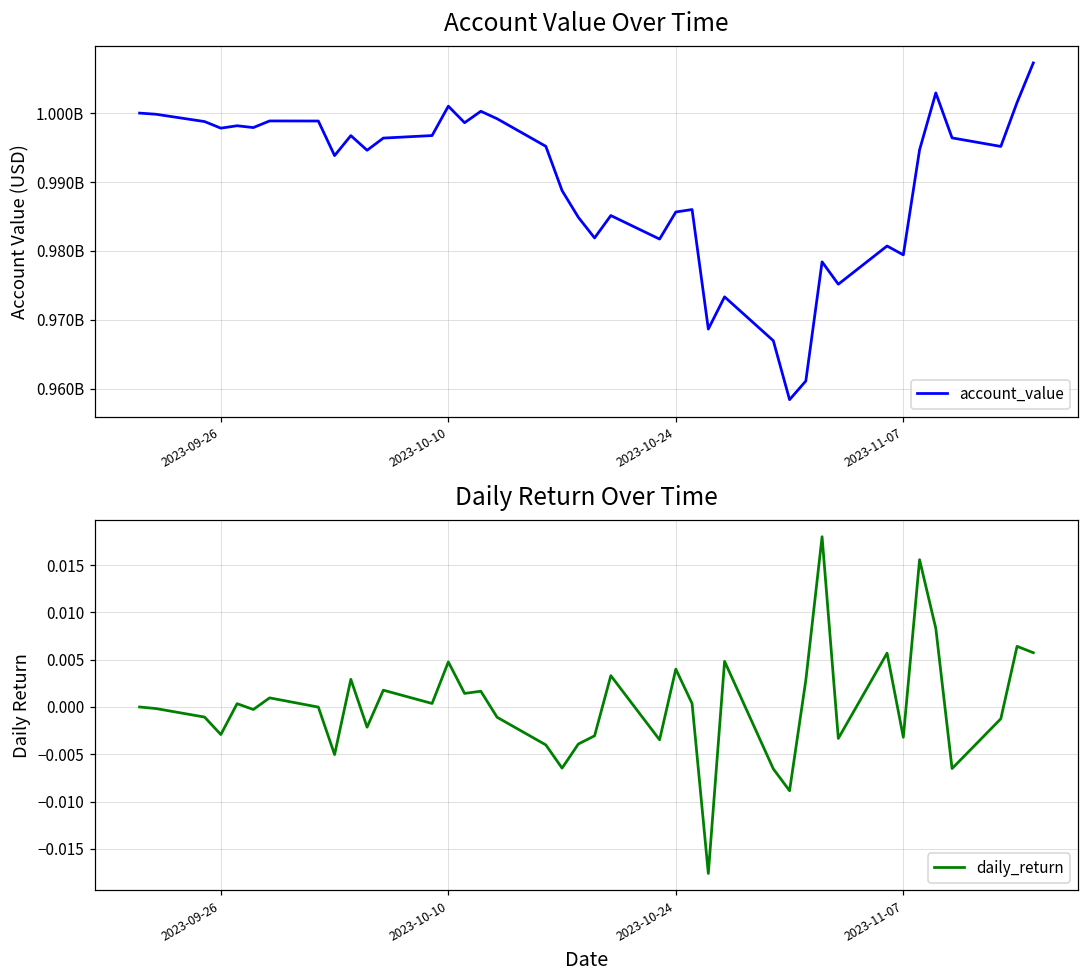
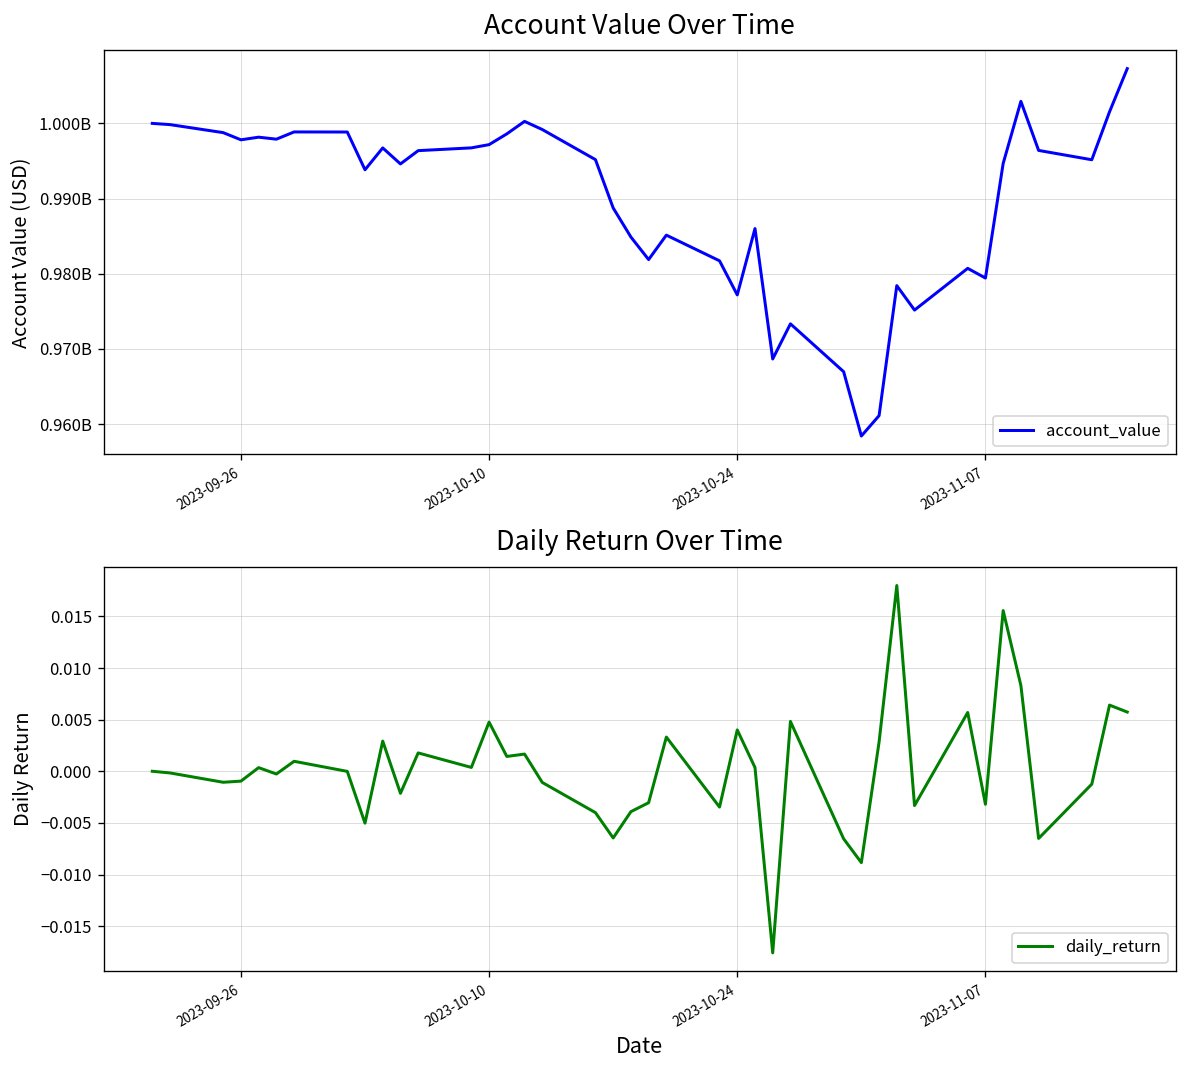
Account Value Over Time, 2023-10-10: 1001000000 -> 997000000
Account Value Over Time, 2023-10-24: 986000000 -> 977000000
Daily Return Over Time, 2023-09-26: -0.003 -> -0.001
